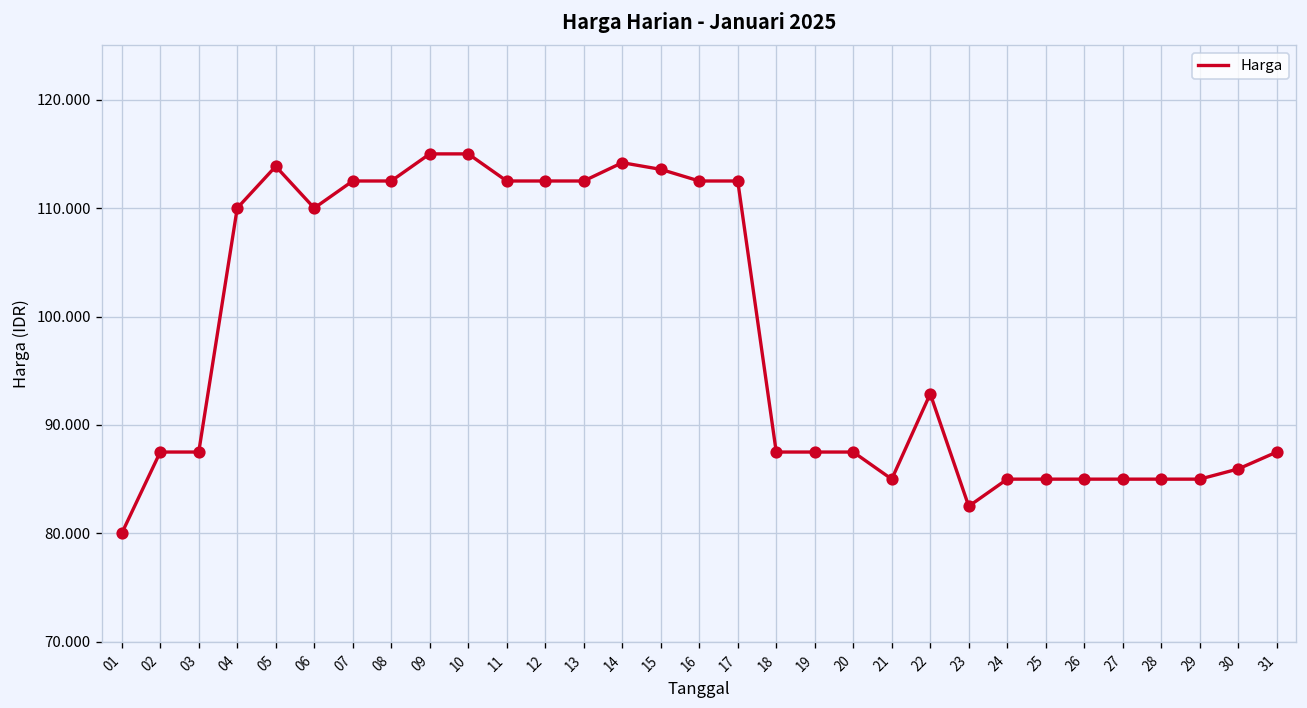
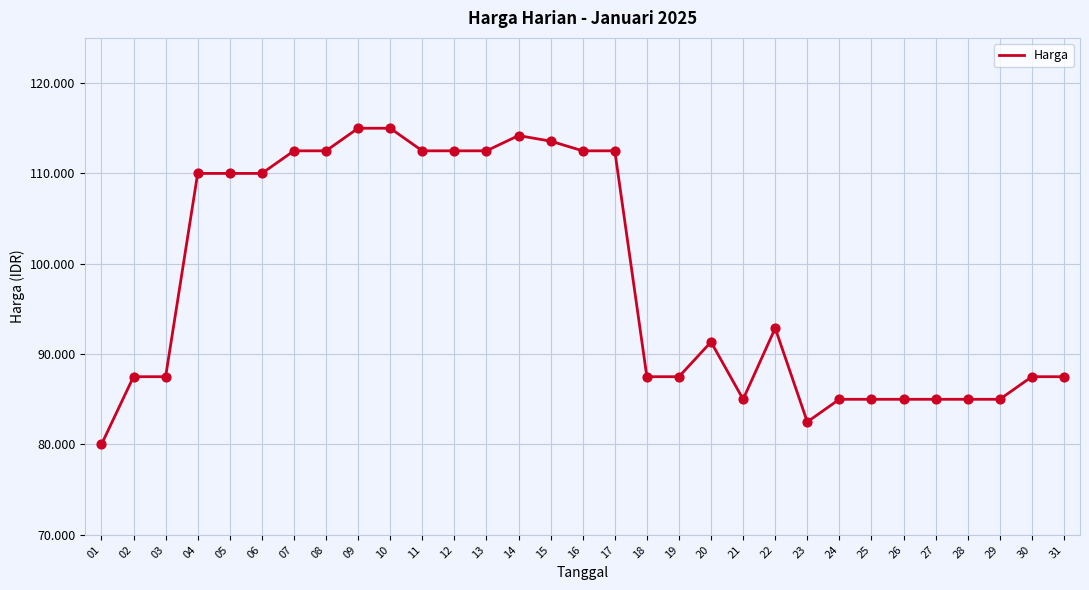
05: 114 -> 110
20: 88 -> 91
30: 86 -> 88
